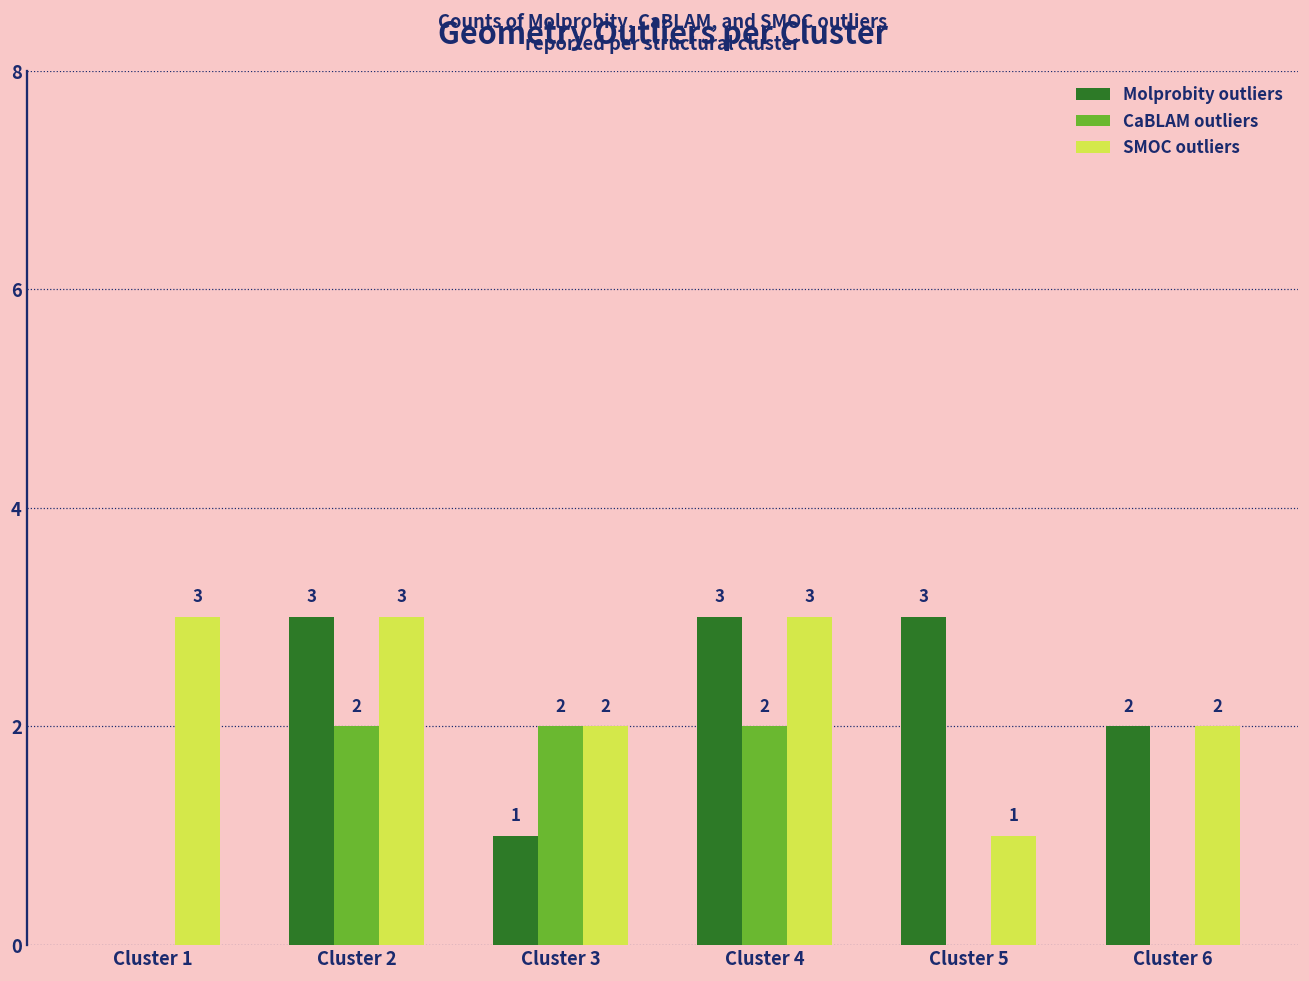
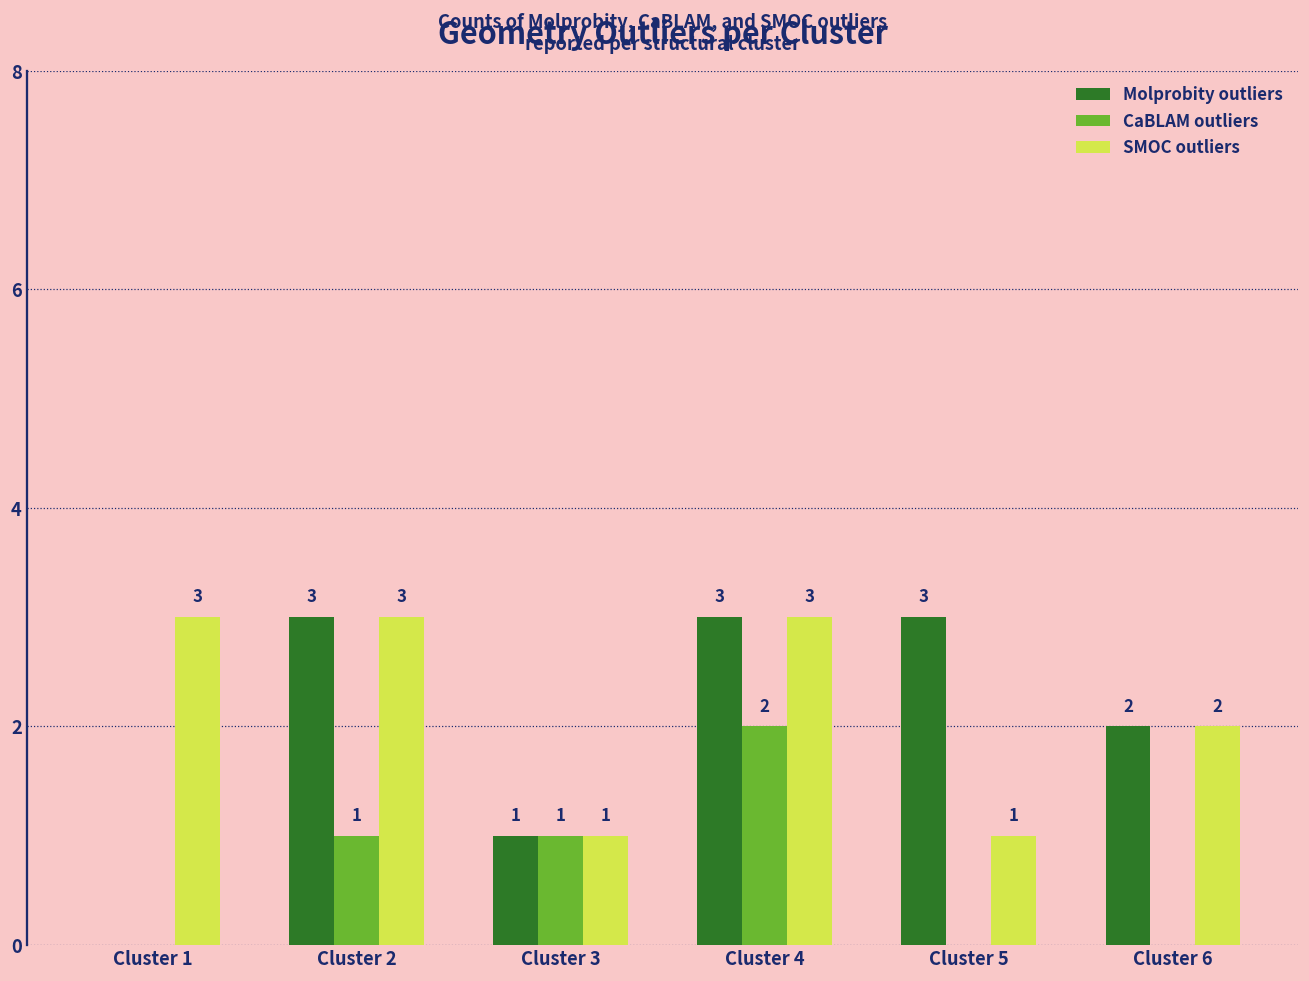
CaBLAM outliers, Cluster 2: 2 -> 1
CaBLAM outliers, Cluster 3: 2 -> 1
SMOC outliers, Cluster 3: 2 -> 1
